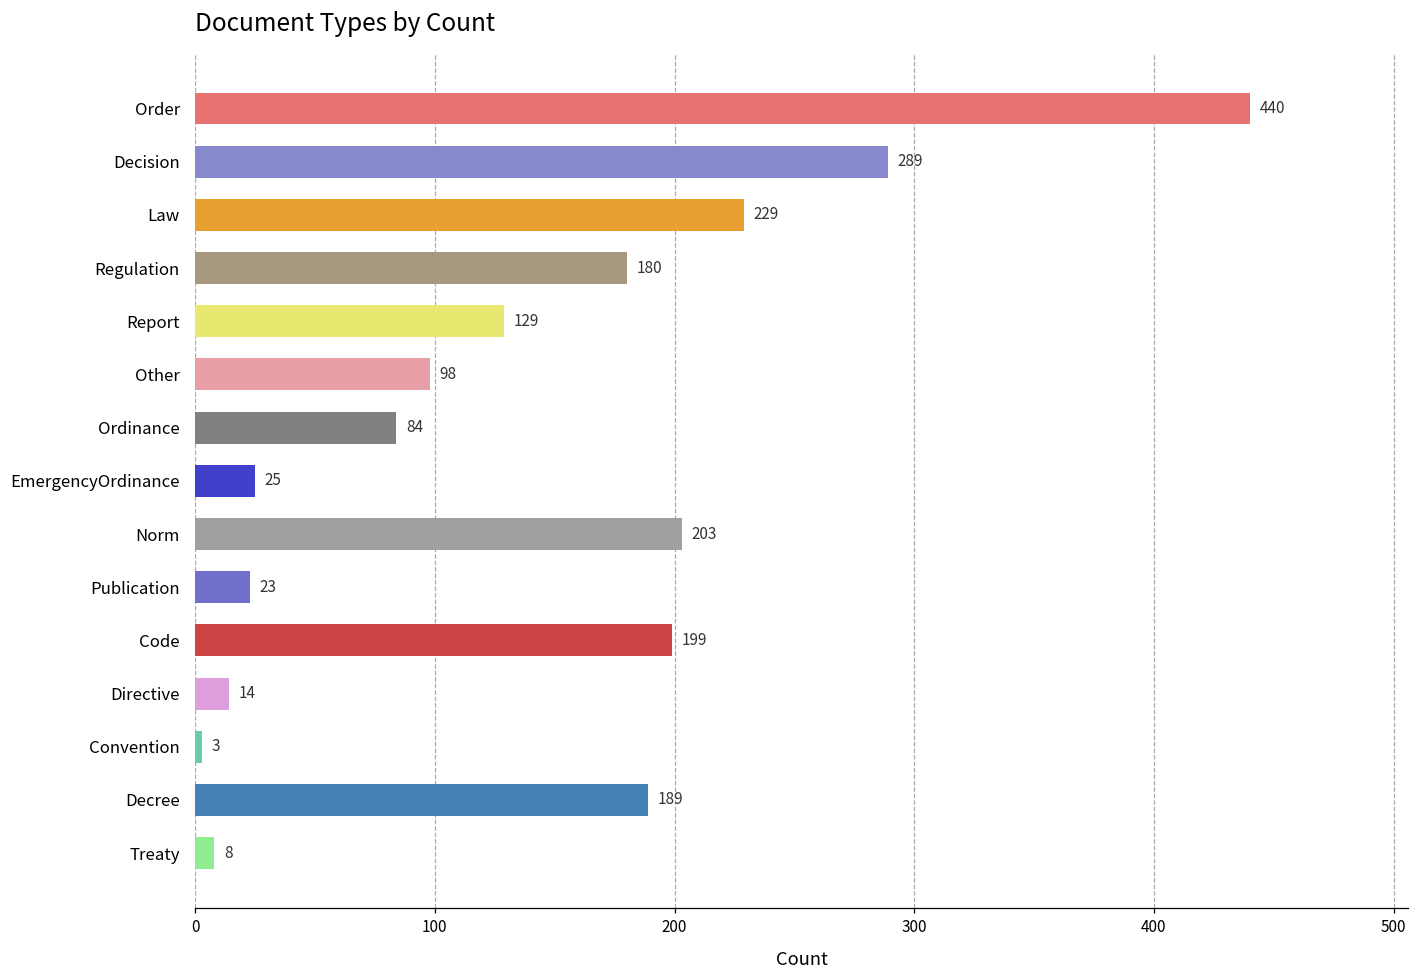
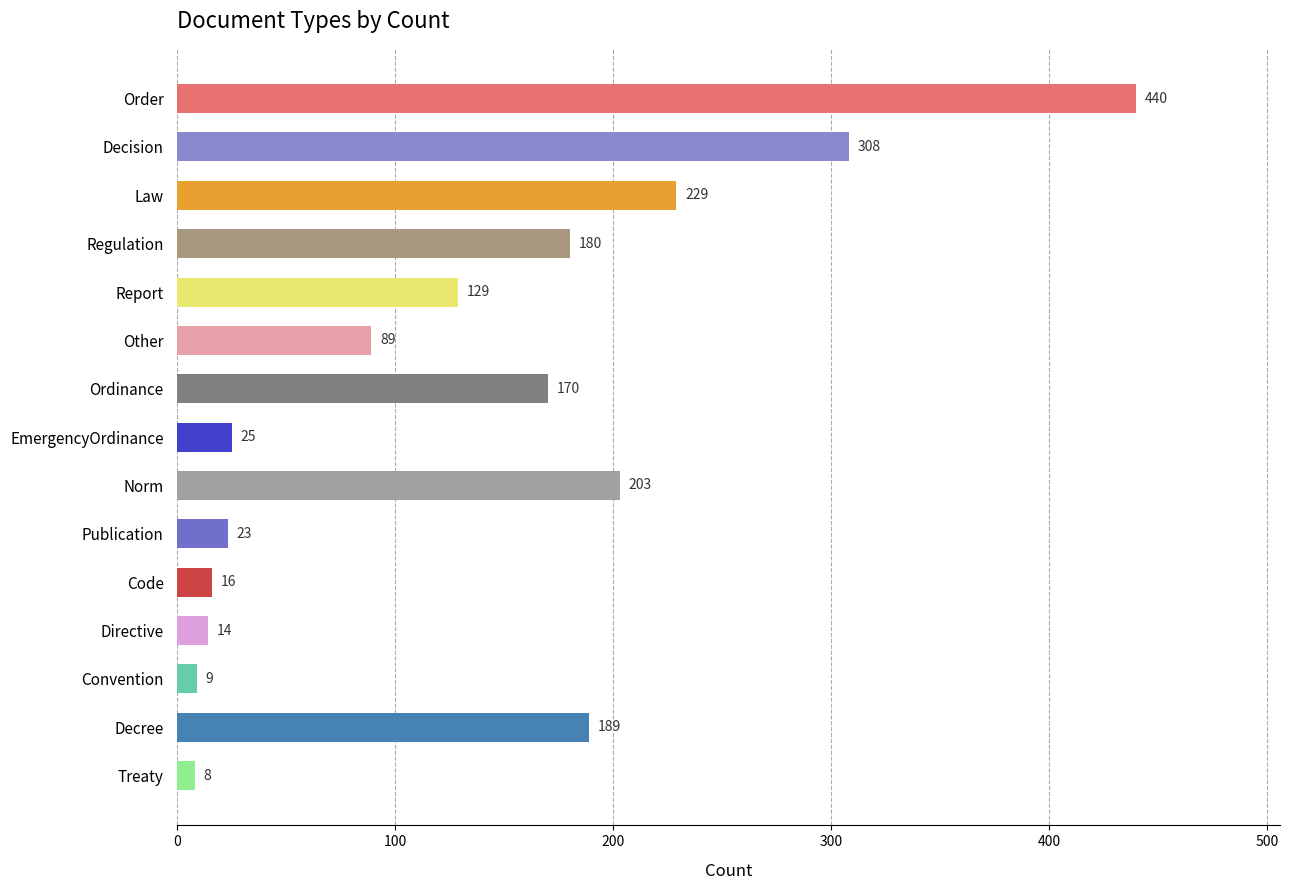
Decision: 289 -> 308
Other: 98 -> 89
Ordinance: 84 -> 170
Code: 199 -> 16
Convention: 3 -> 9
